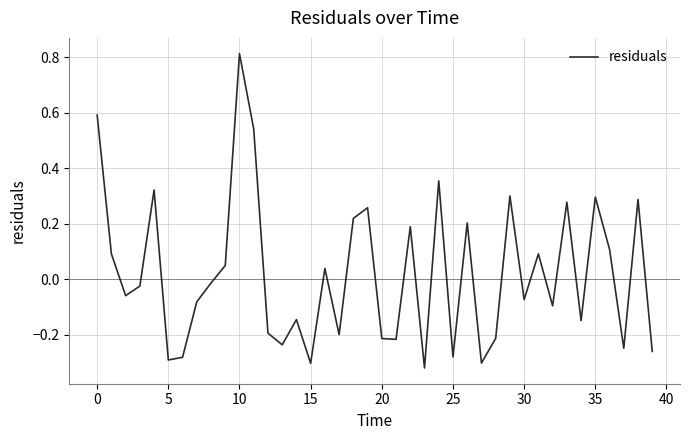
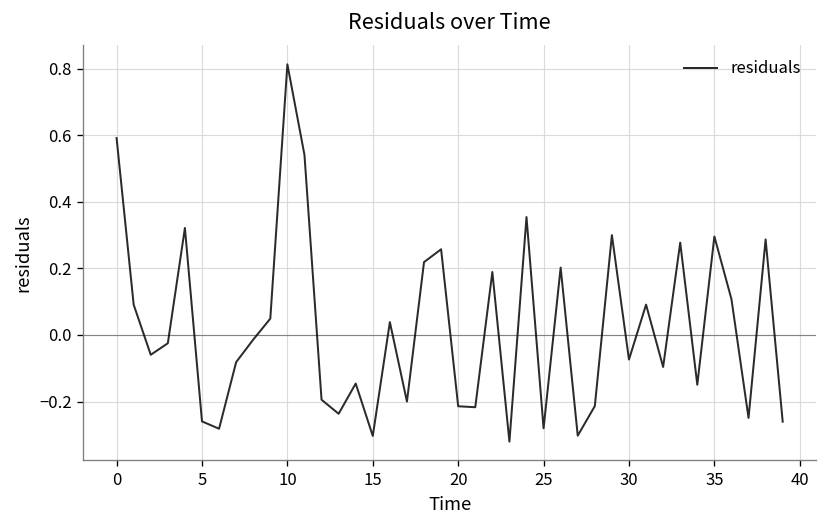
5: -0.29 -> -0.26
